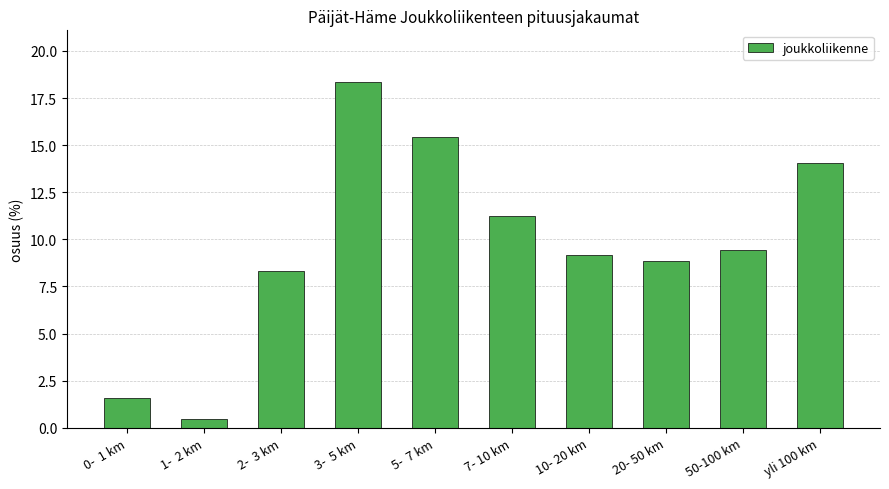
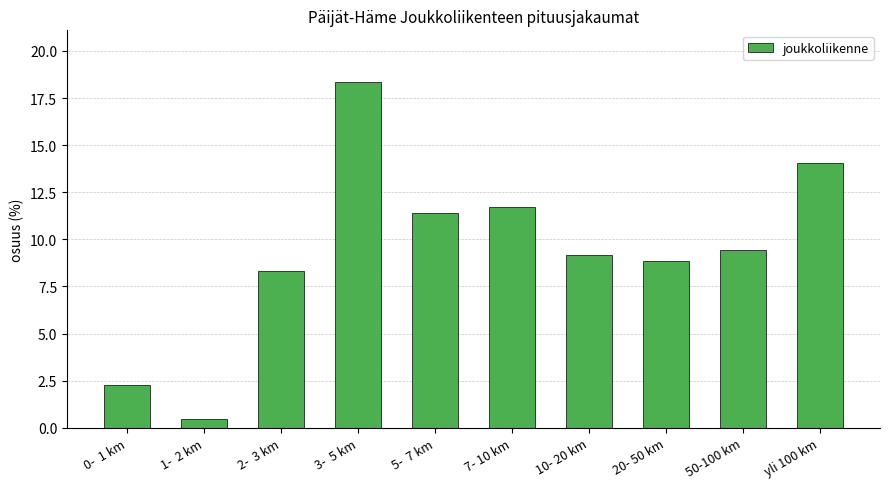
0- 1 km: 1.6 -> 2.3
5- 7 km: 15.4 -> 11.4
7- 10 km: 11.2 -> 11.7
